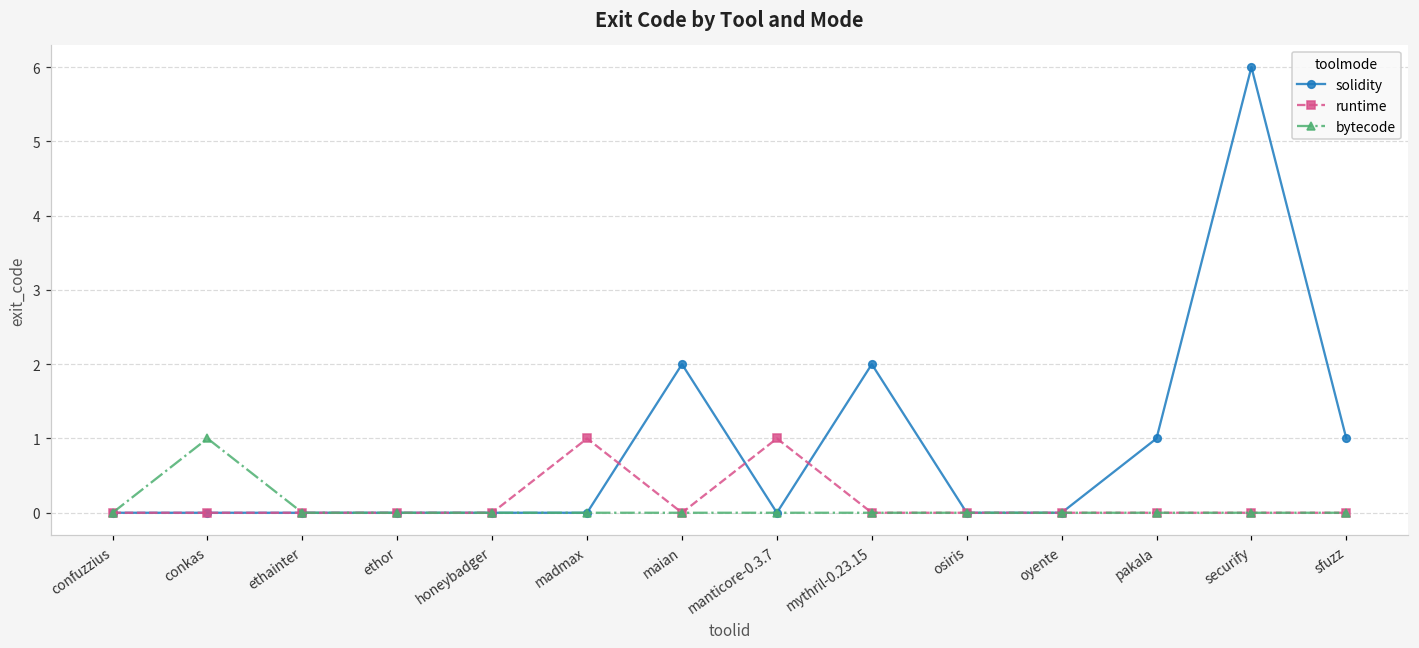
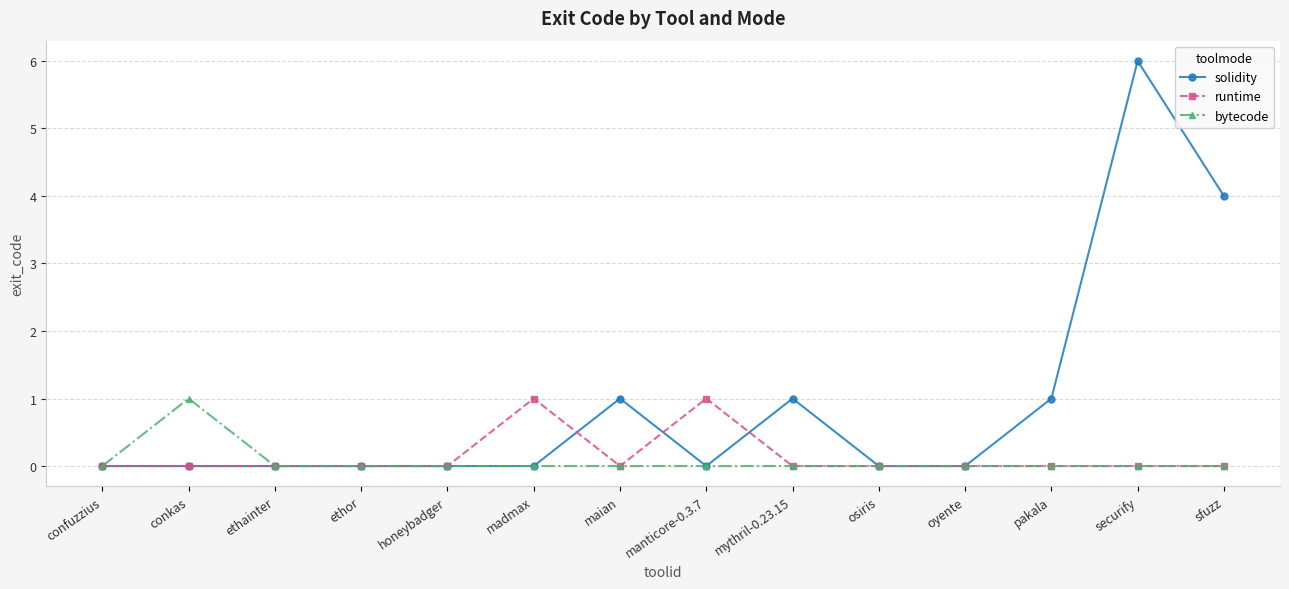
solidity, maian: 2 -> 1
solidity, mythril-0.23.15: 2 -> 1
solidity, sfuzz: 1 -> 4
